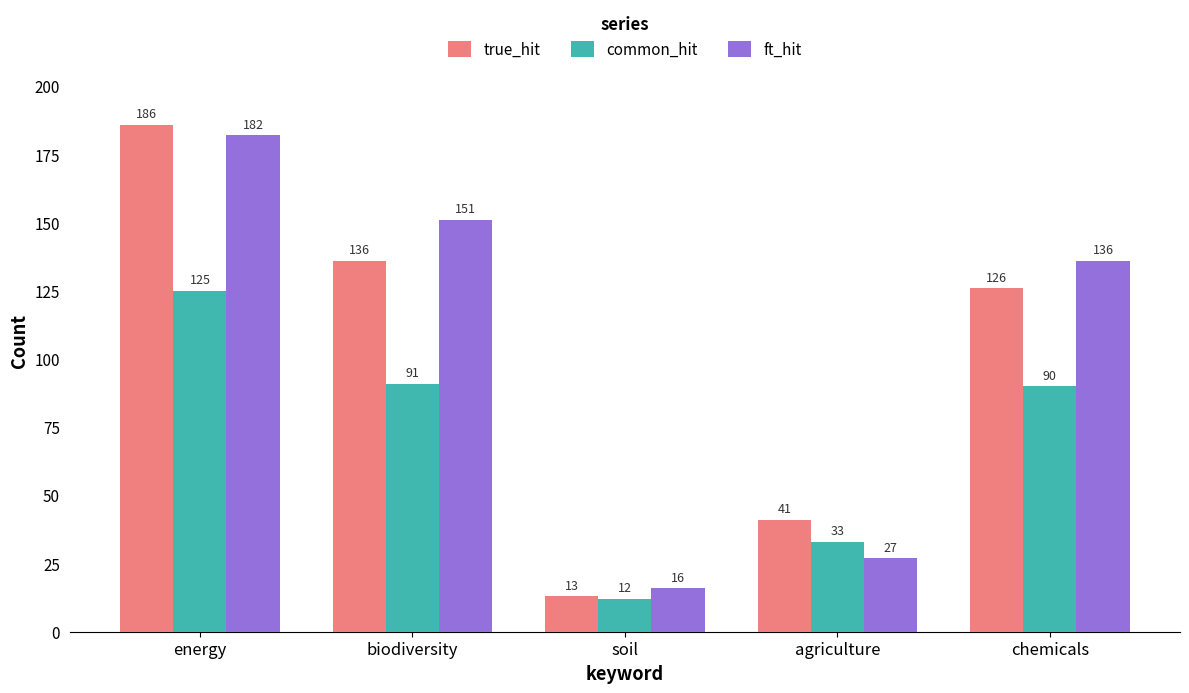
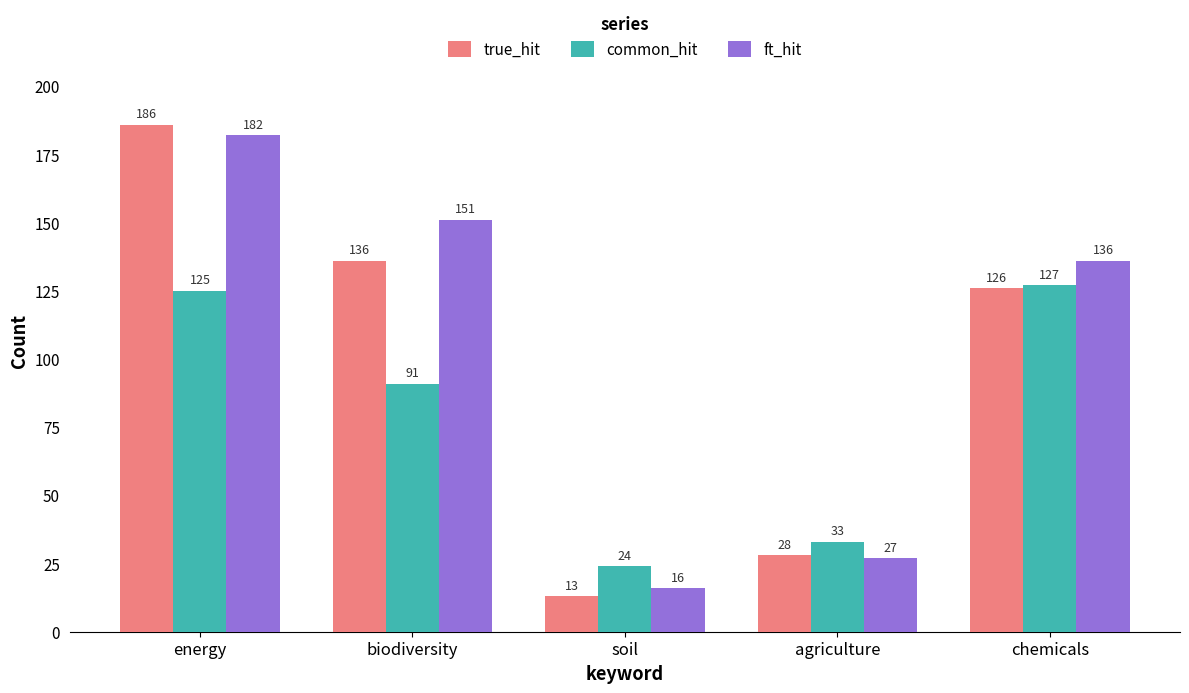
common_hit, soil: 12 -> 24
true_hit, agriculture: 41 -> 28
common_hit, chemicals: 90 -> 127
